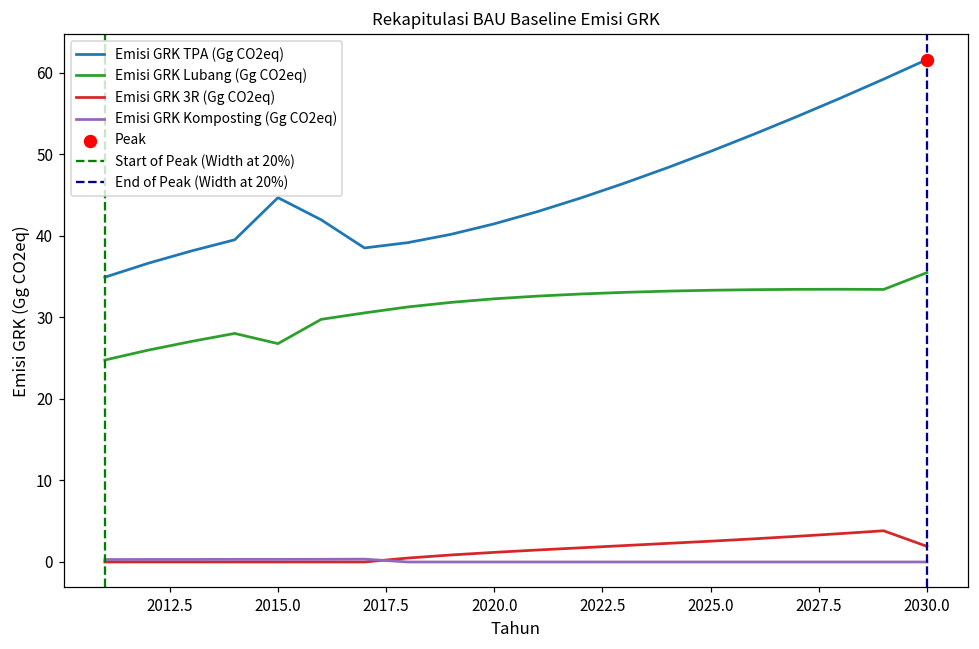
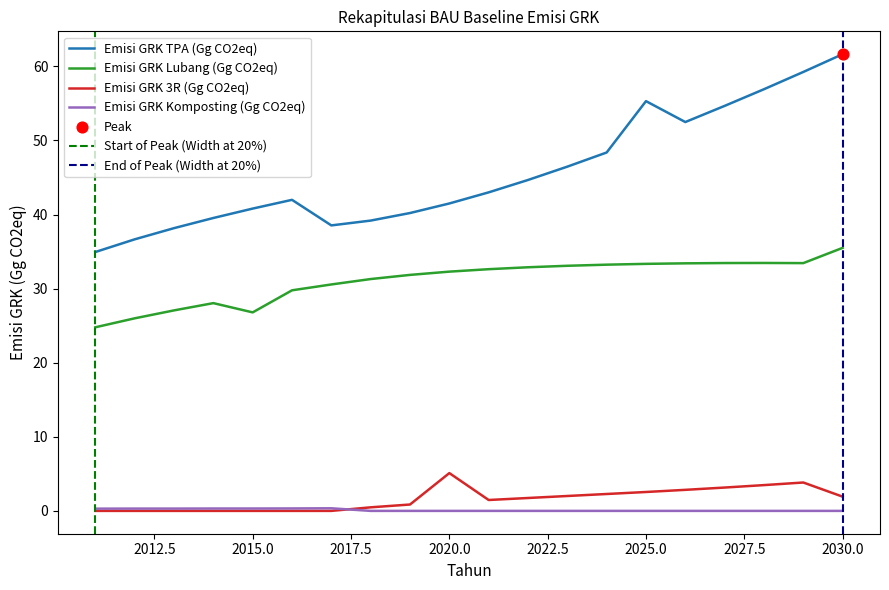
Emisi GRK TPA (Gg CO2eq), 2015.0: 45 -> 41
Emisi GRK 3R (Gg CO2eq), 2020.0: 1 -> 5
Emisi GRK TPA (Gg CO2eq), 2025.0: 50 -> 55
